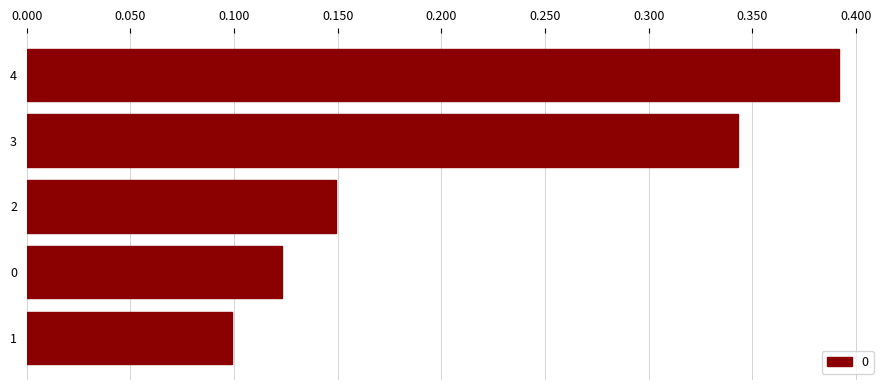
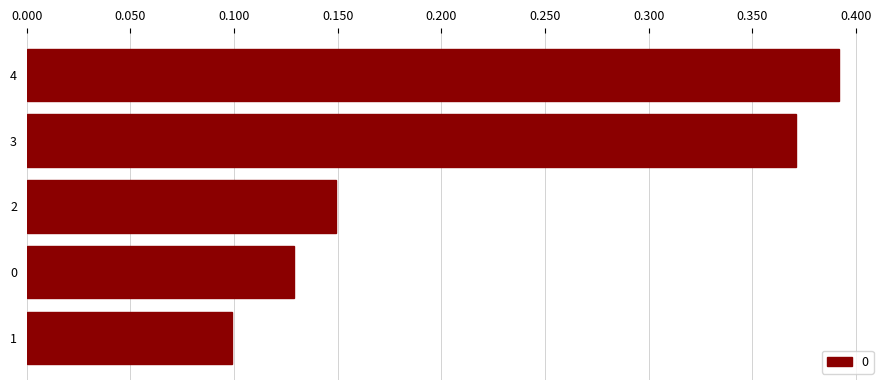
3: 0.343 -> 0.371
0: 0.123 -> 0.129
